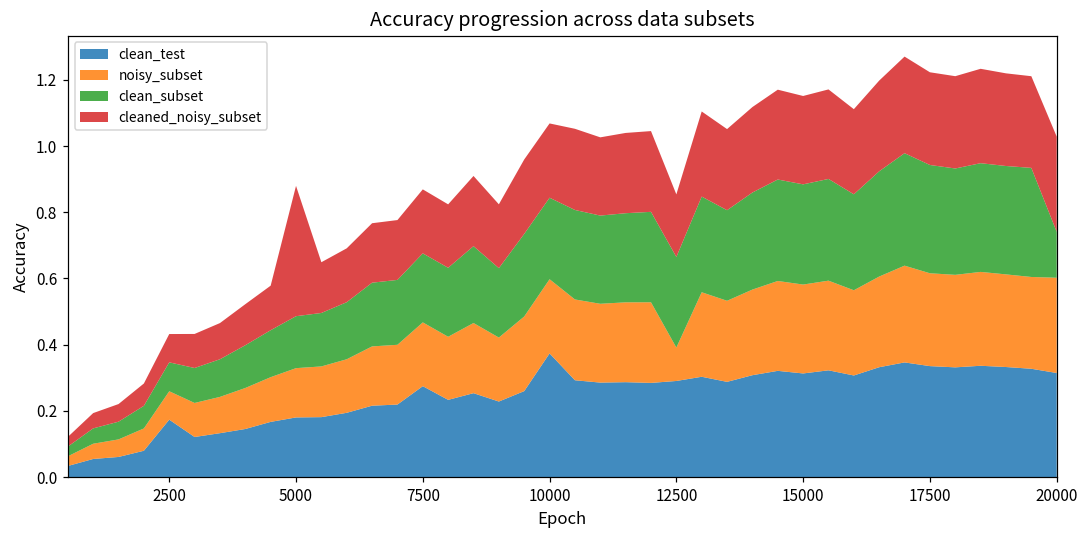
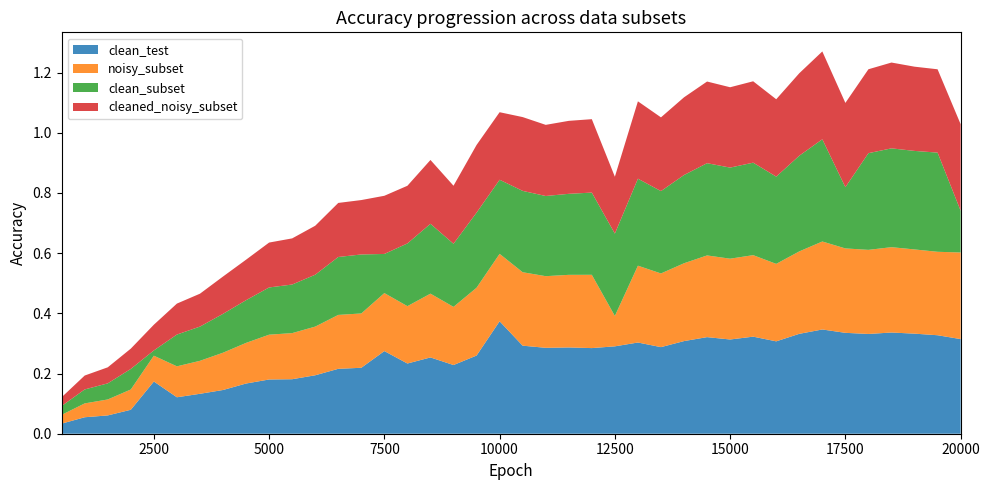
clean_subset, 2500: 0.09 -> 0.02
cleaned_noisy_subset, 5000: 0.39 -> 0.15
clean_subset, 7500: 0.21 -> 0.13
clean_subset, 17500: 0.33 -> 0.20
